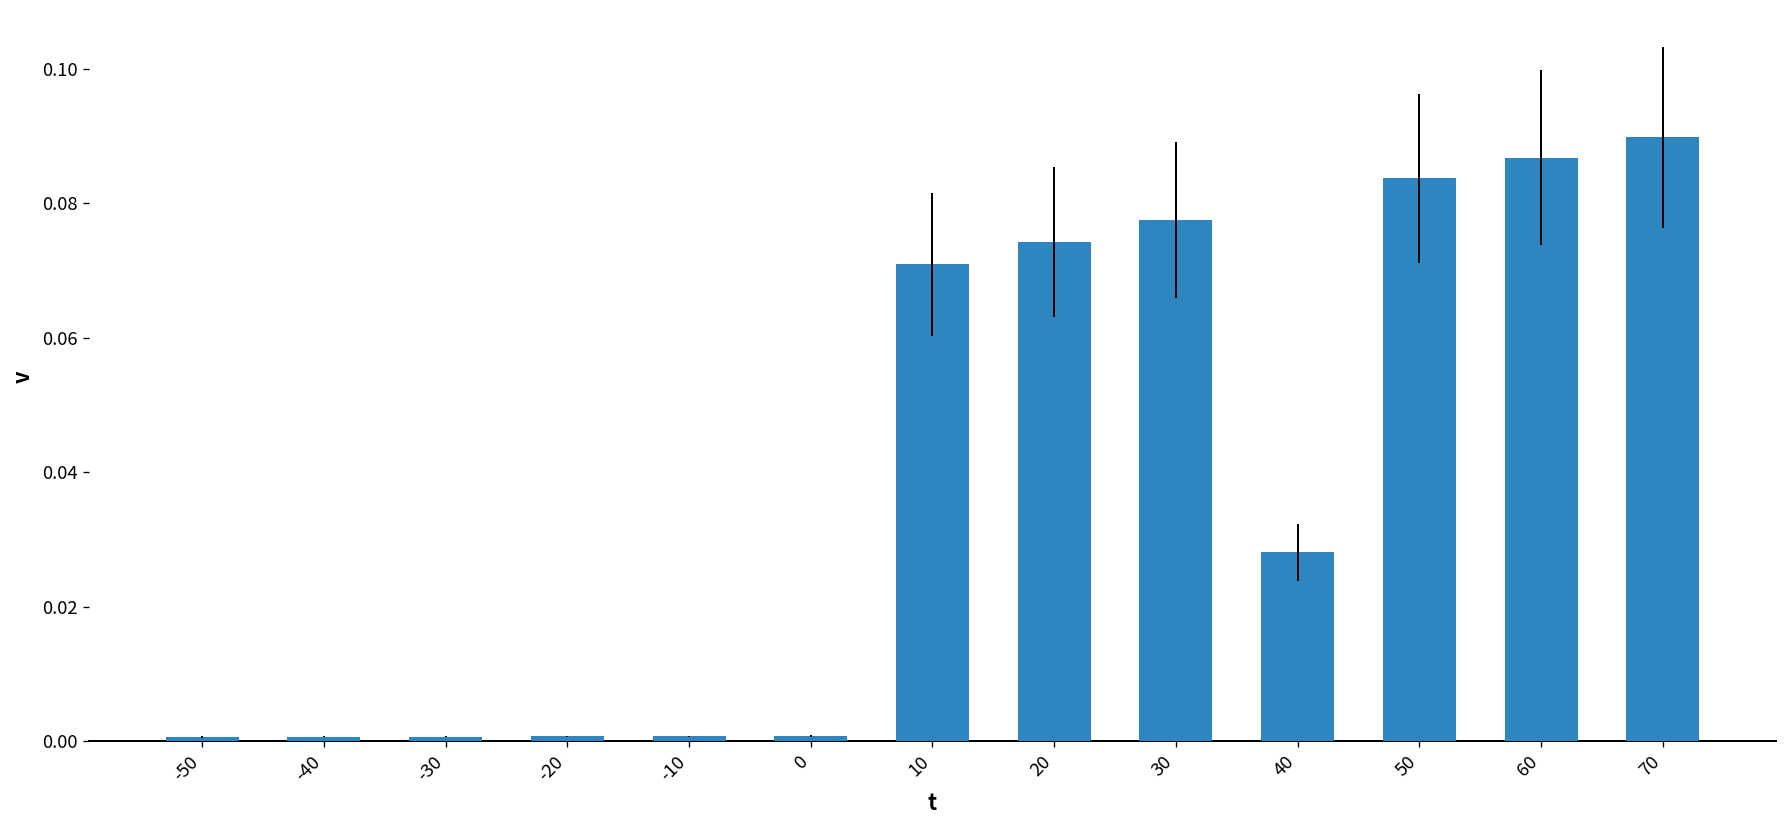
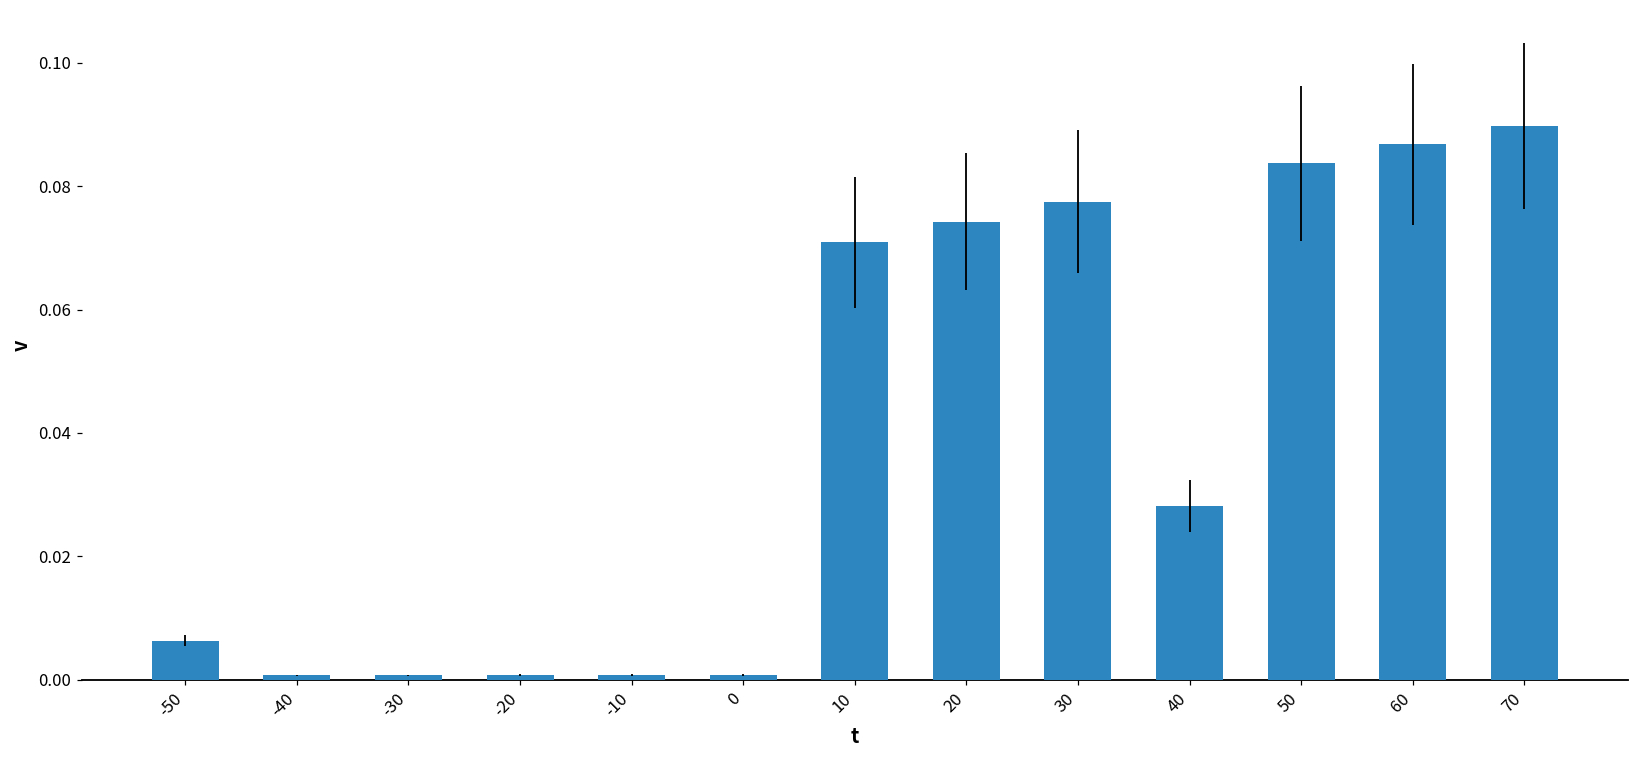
-50: 0.001 -> 0.006
